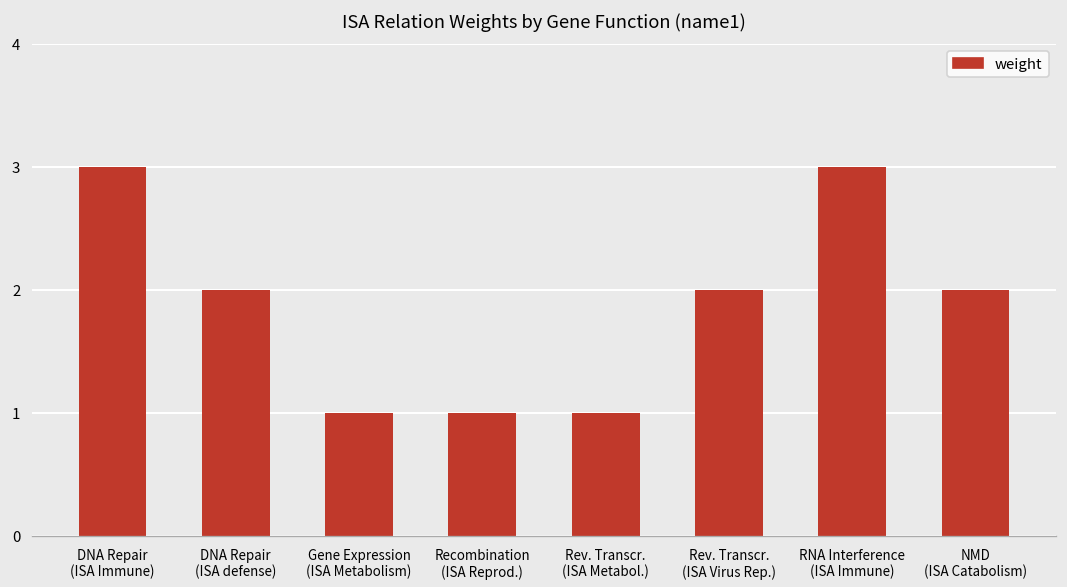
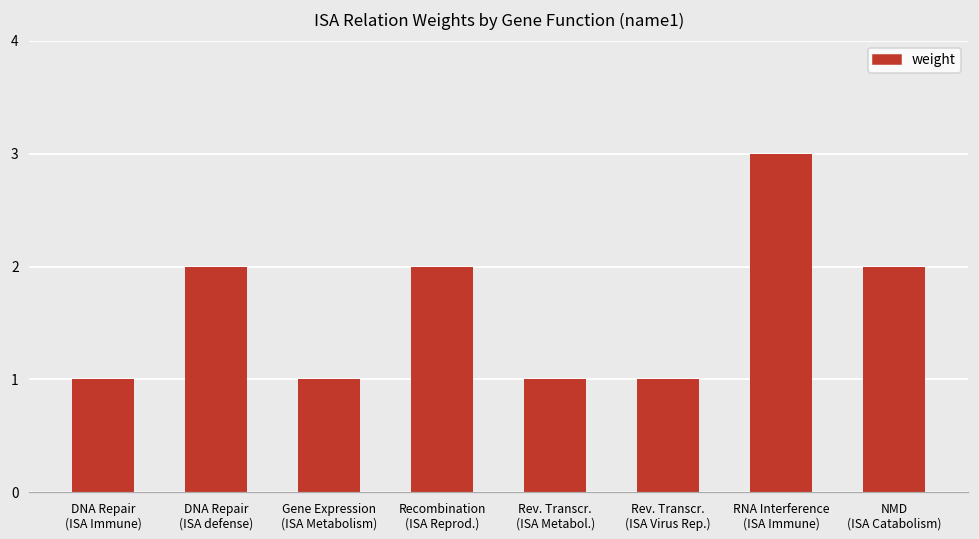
DNA Repair (ISA Immune): 3 -> 1
Recombination (ISA Reprod.): 1 -> 2
Rev. Transcr. (ISA Virus Rep.): 2 -> 1
